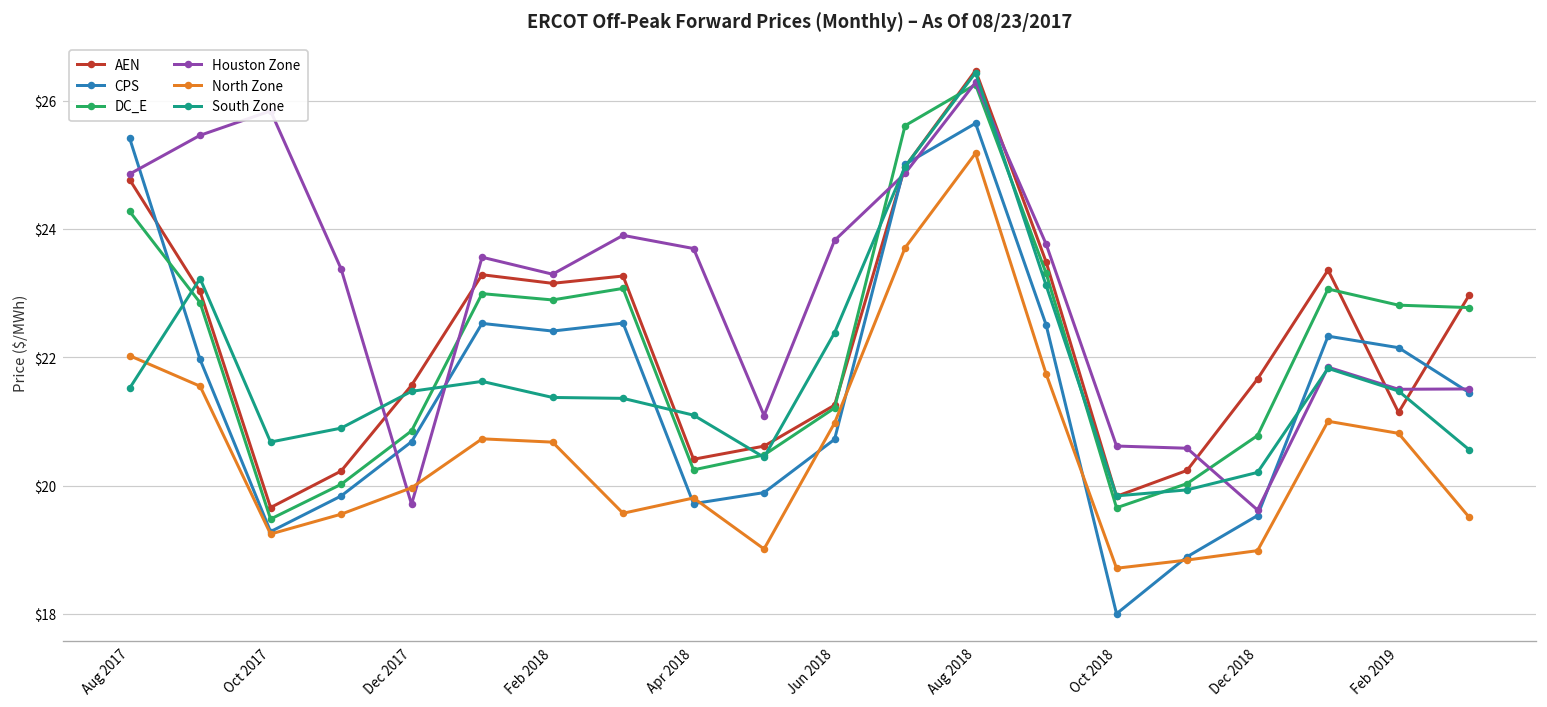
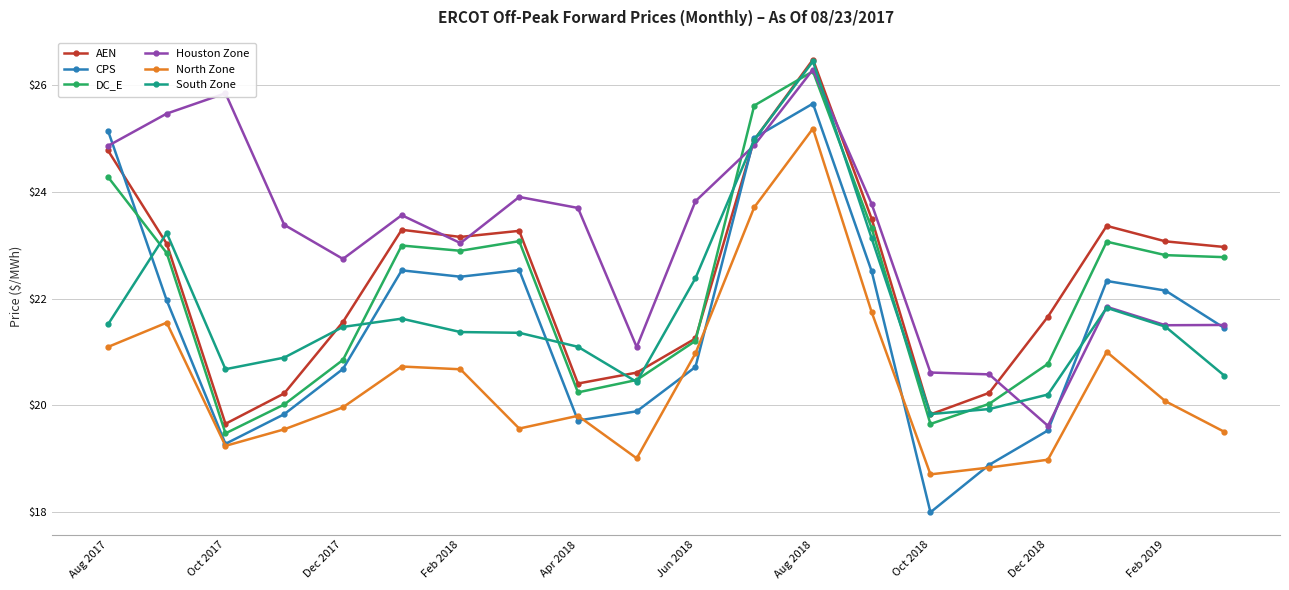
CPS, Aug 2017: $25.4 -> $25.1
North Zone, Aug 2017: $22.0 -> $21.1
Houston Zone, Dec 2017: $19.7 -> $22.7
Houston Zone, Feb 2018: $23.3 -> $23.0
AEN, Feb 2019: $21.1 -> $23.1
North Zone, Feb 2019: $20.8 -> $20.1
